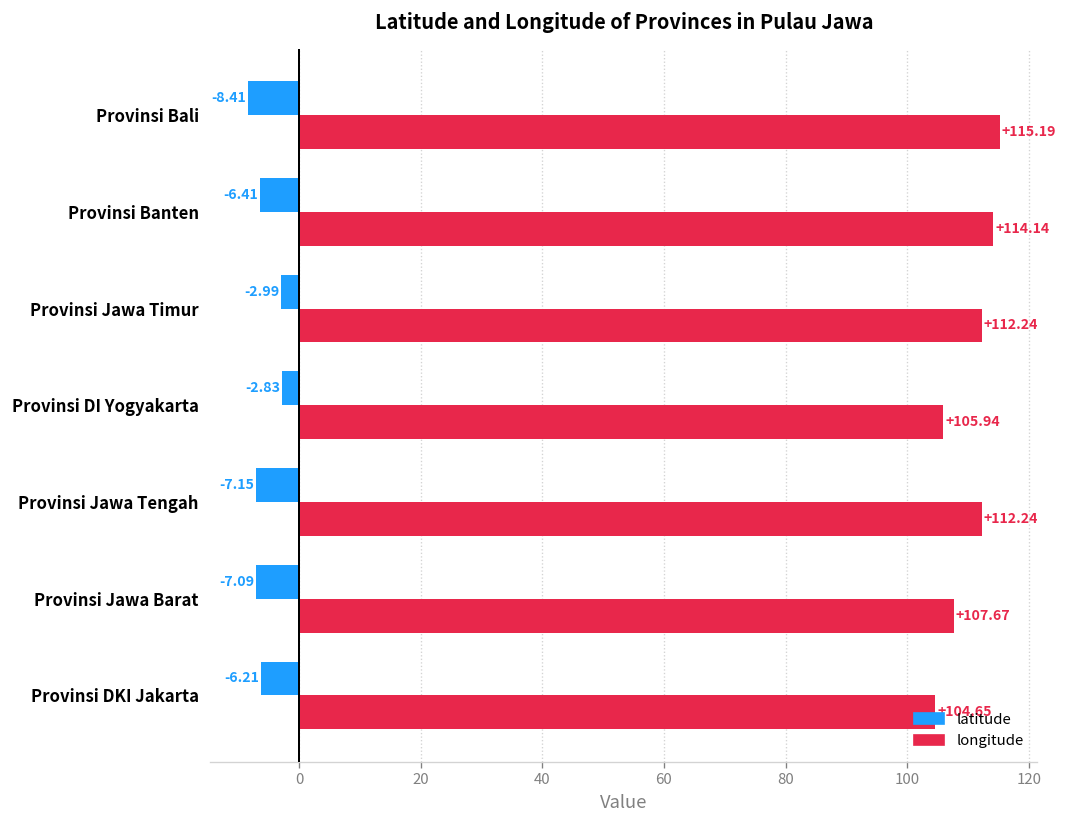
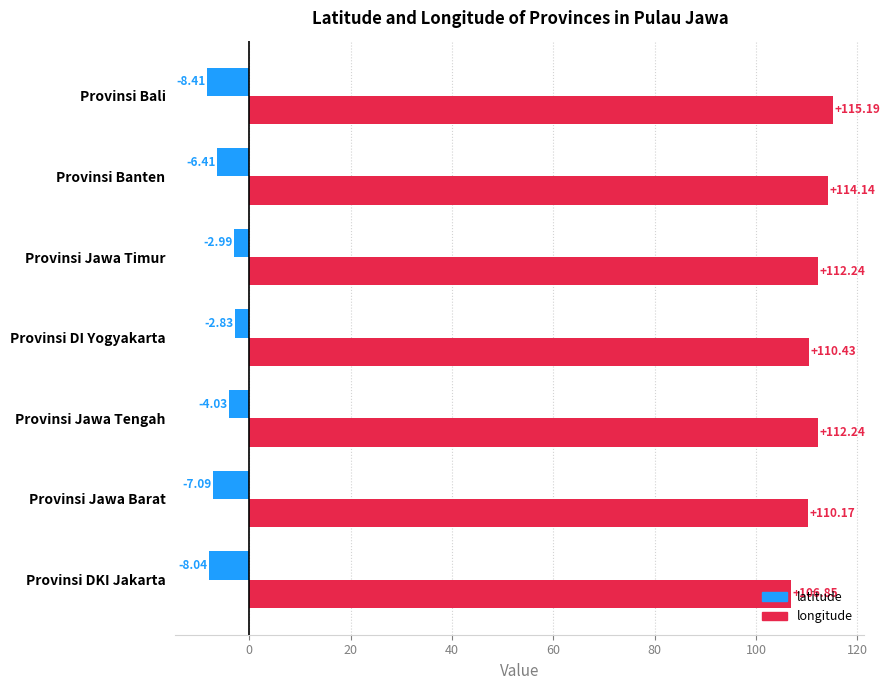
longitude, Provinsi DI Yogyakarta: +105.94 -> +110.43
latitude, Provinsi Jawa Tengah: -7.15 -> -4.03
longitude, Provinsi Jawa Barat: +107.67 -> +110.17
latitude, Provinsi DKI Jakarta: -6.21 -> -8.04
longitude, Provinsi DKI Jakarta: +104.65 -> +106.85
